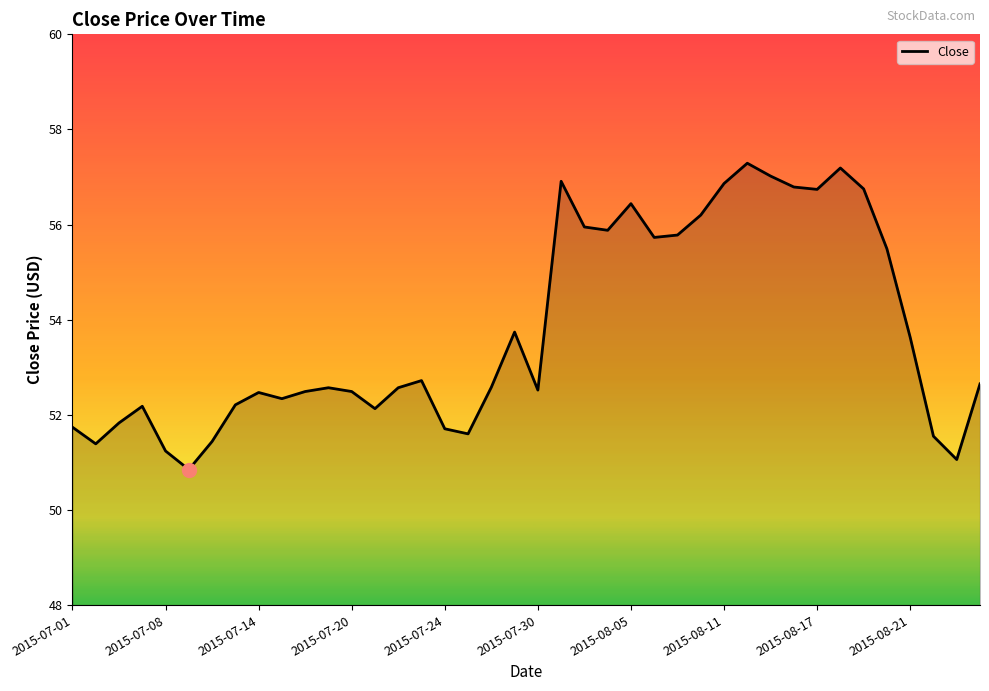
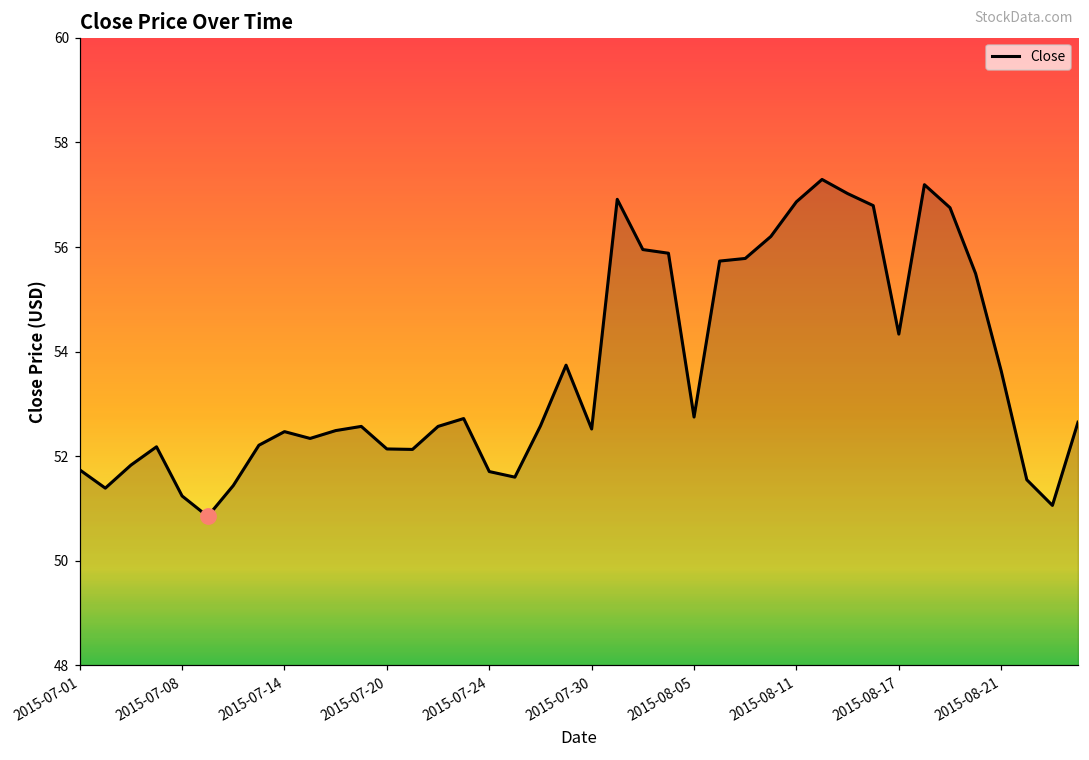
Close, 2015-07-20: 52.5 -> 52.1
Close, 2015-08-05: 56.4 -> 52.7
Close, 2015-08-17: 56.7 -> 54.3
